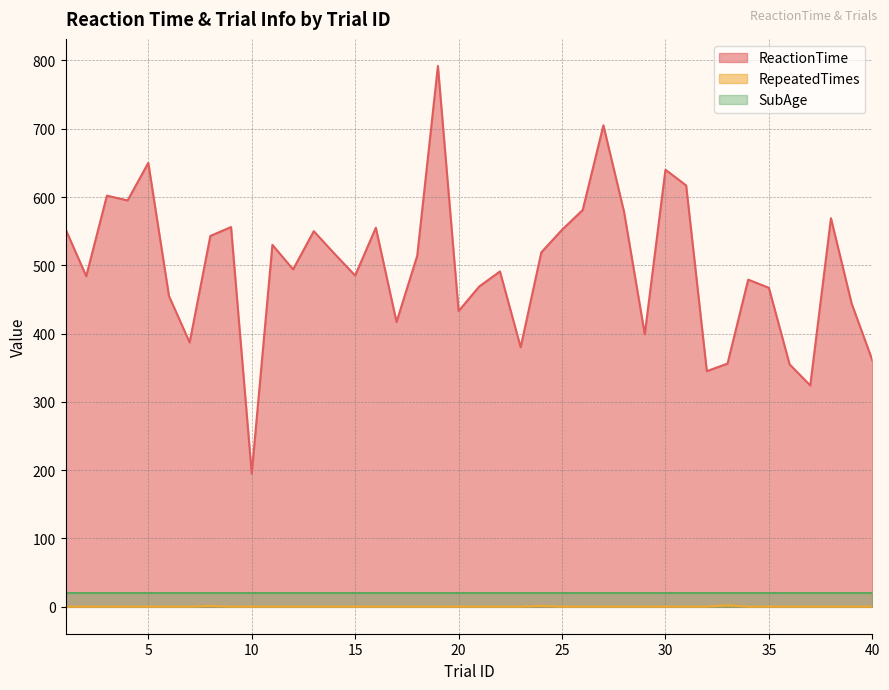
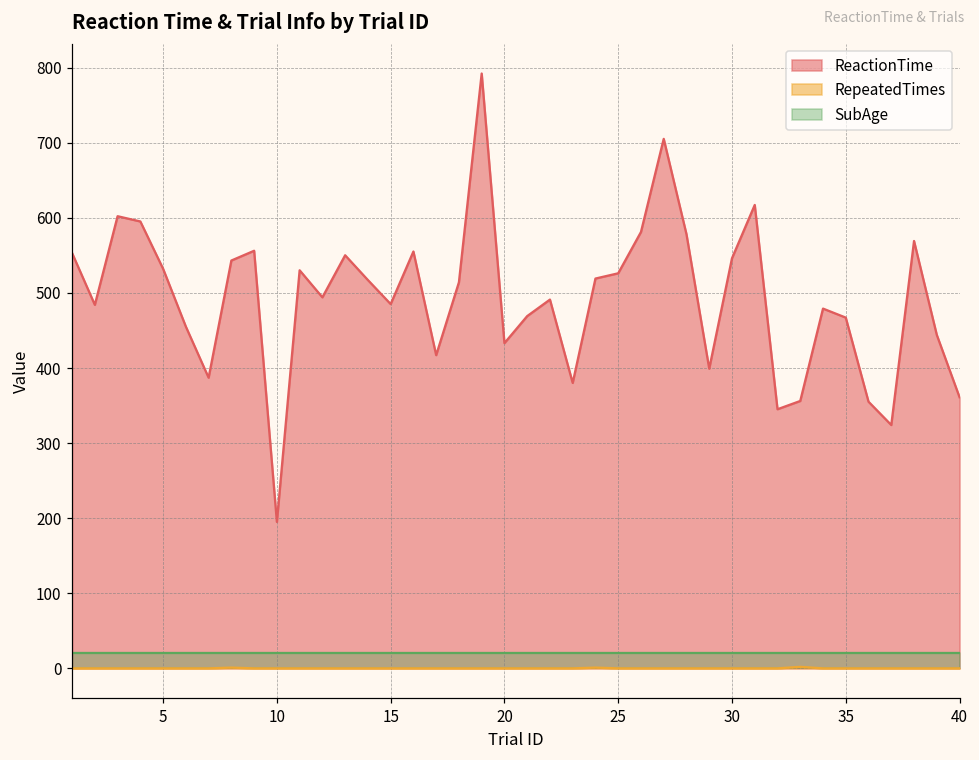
ReactionTime, 5: 650 -> 530
ReactionTime, 25: 550 -> 530
ReactionTime, 30: 640 -> 550
